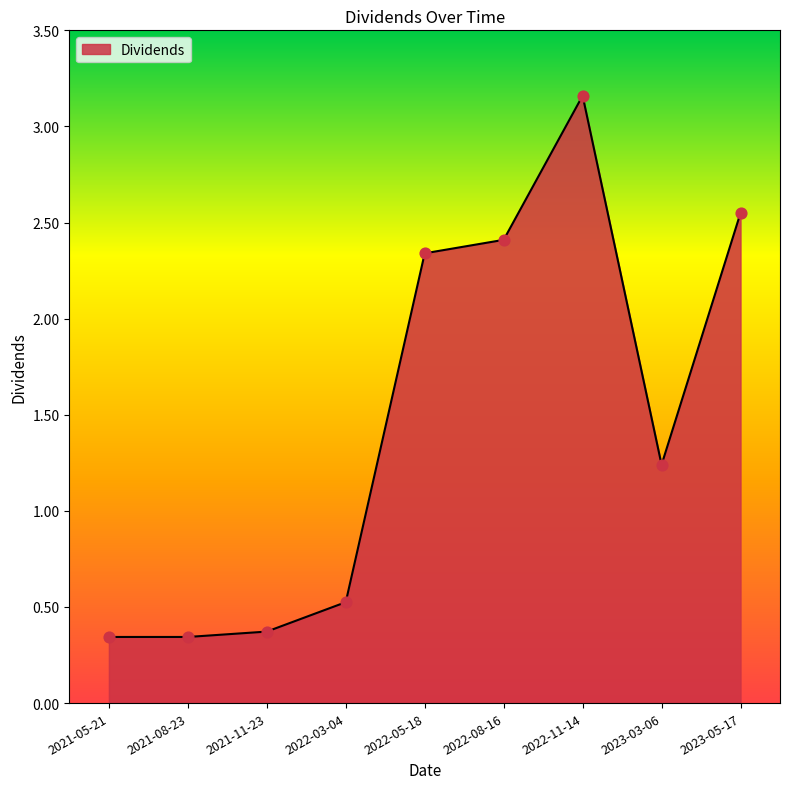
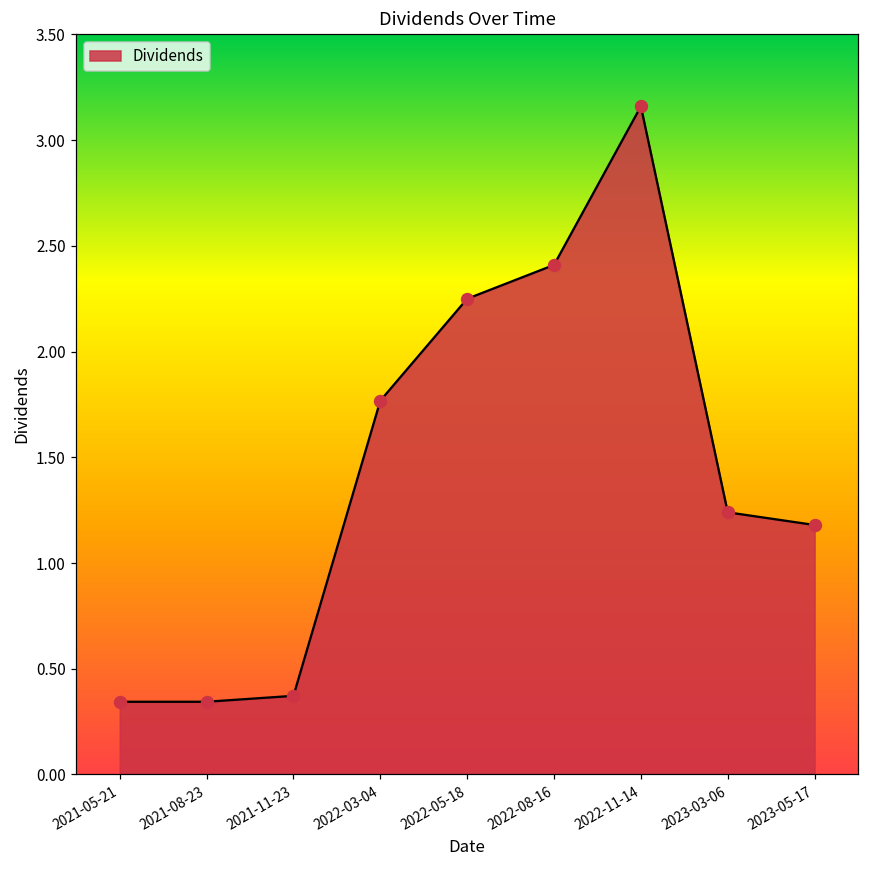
2022-03-04: 0.53 -> 1.77
2022-05-18: 2.34 -> 2.25
2023-05-17: 2.55 -> 1.18
